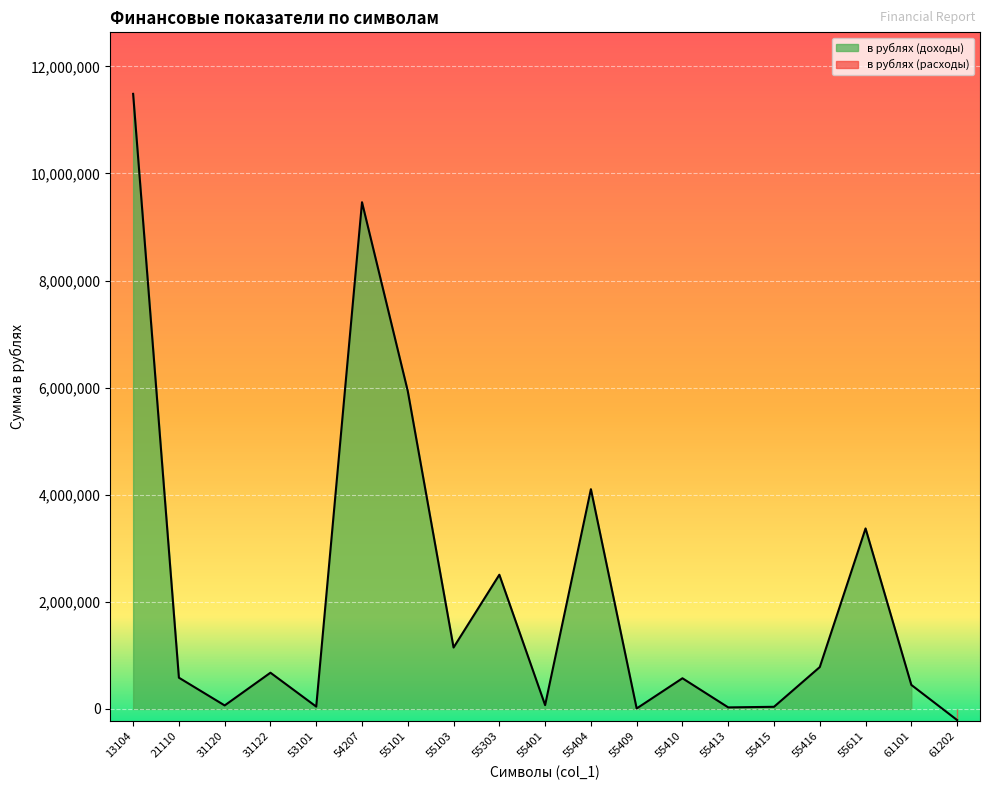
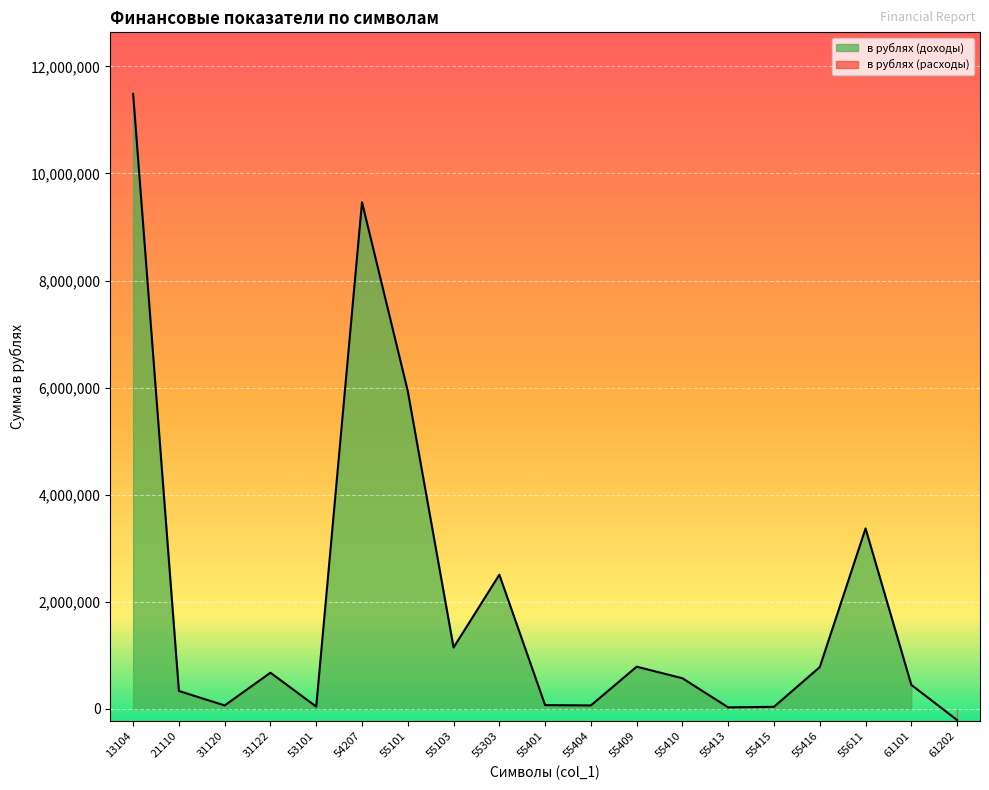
в рублях (доходы), 21110: 600,000 -> 300,000
в рублях (доходы), 55404: 4,100,000 -> 100,000
в рублях (доходы), 55409: 0 -> 800,000
